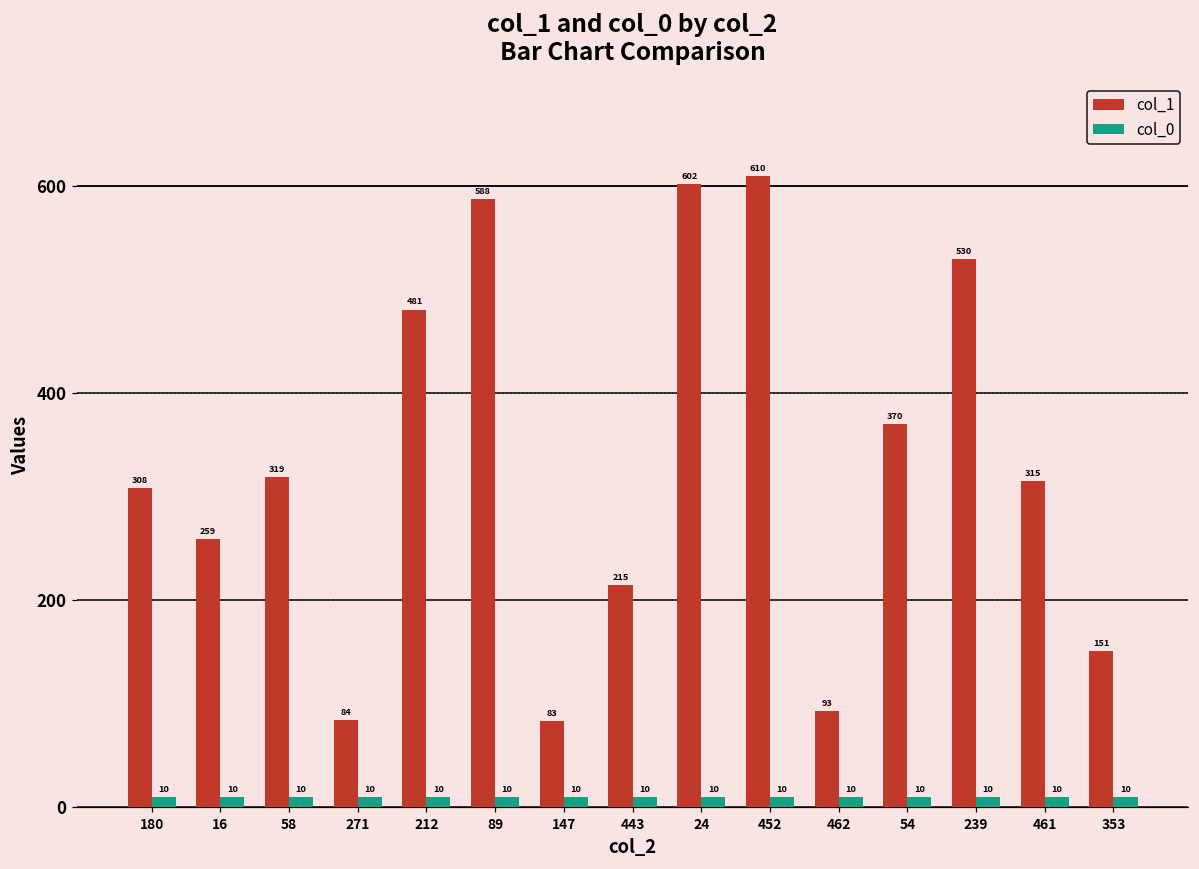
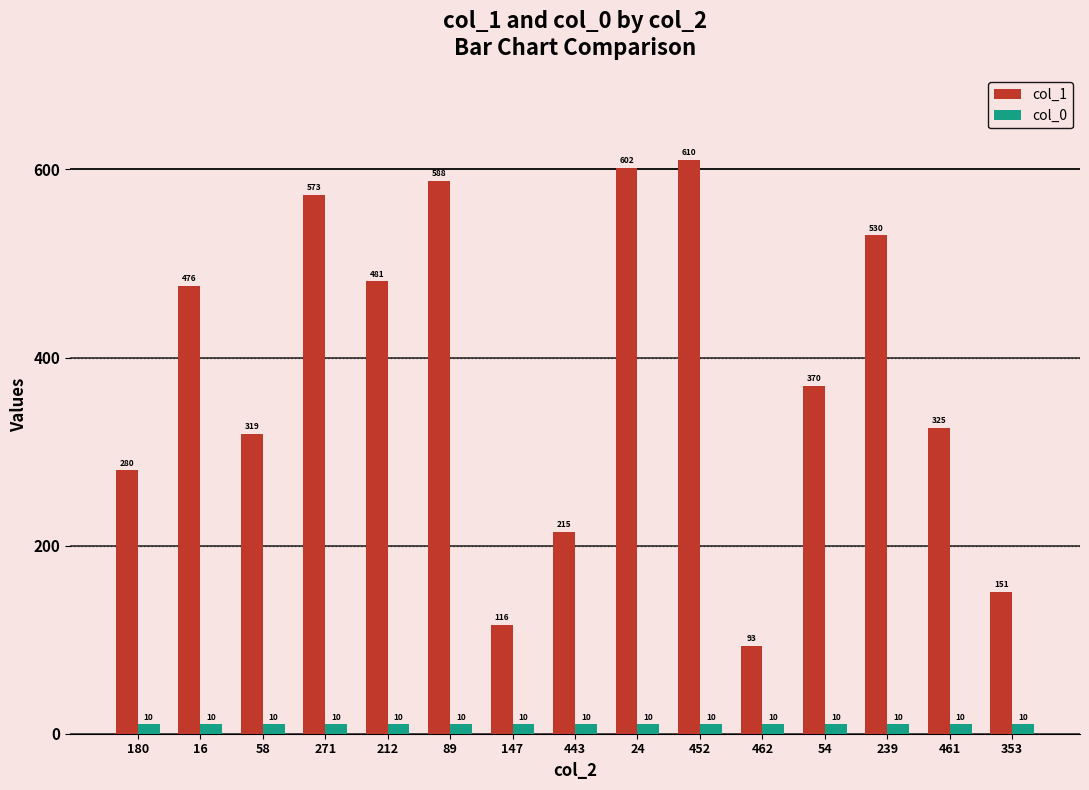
col_1, 180: 308 -> 280
col_1, 16: 259 -> 476
col_1, 271: 84 -> 573
col_1, 147: 83 -> 116
col_1, 461: 315 -> 325
